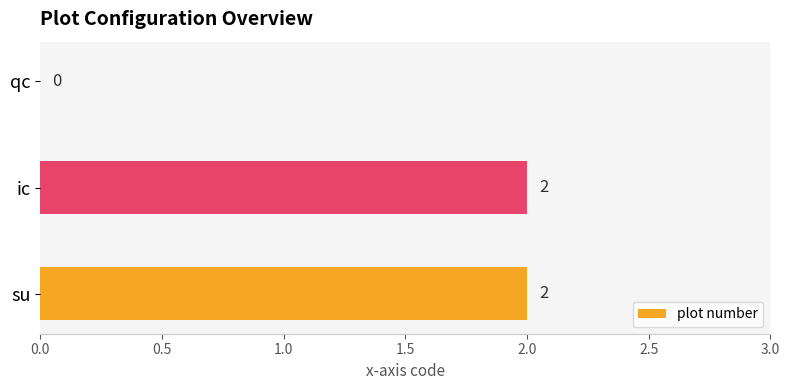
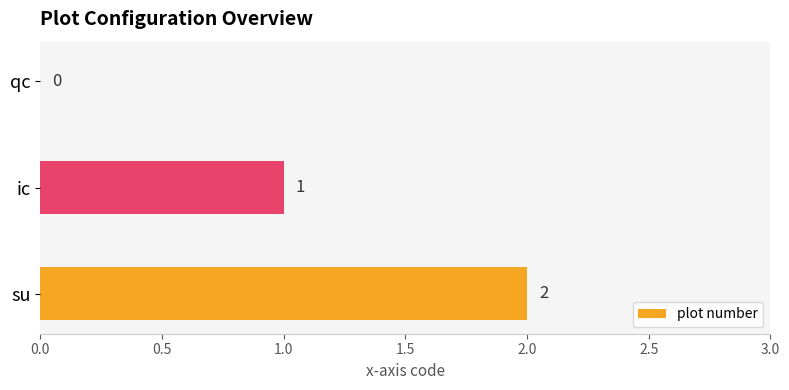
ic: 2 -> 1
